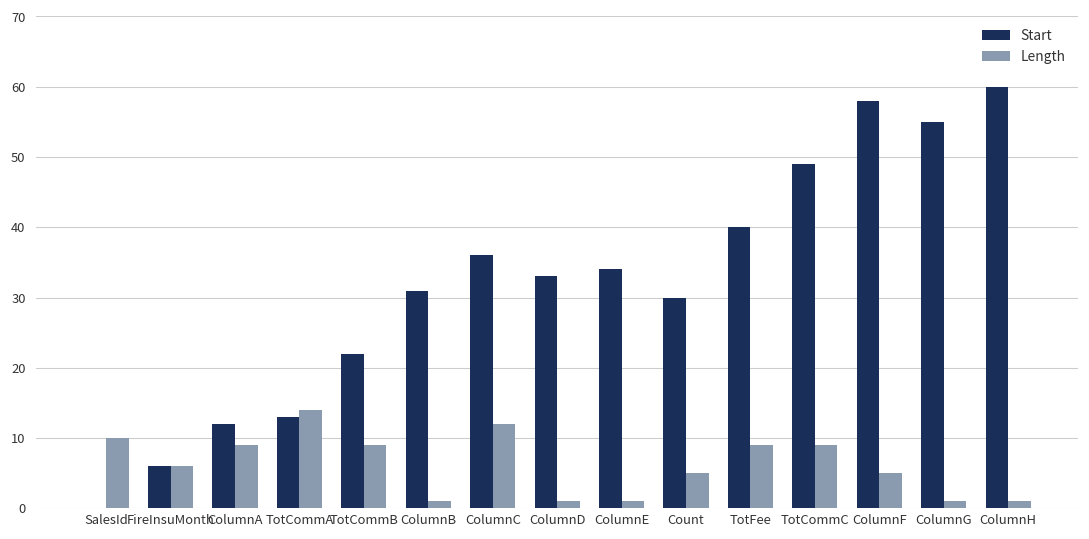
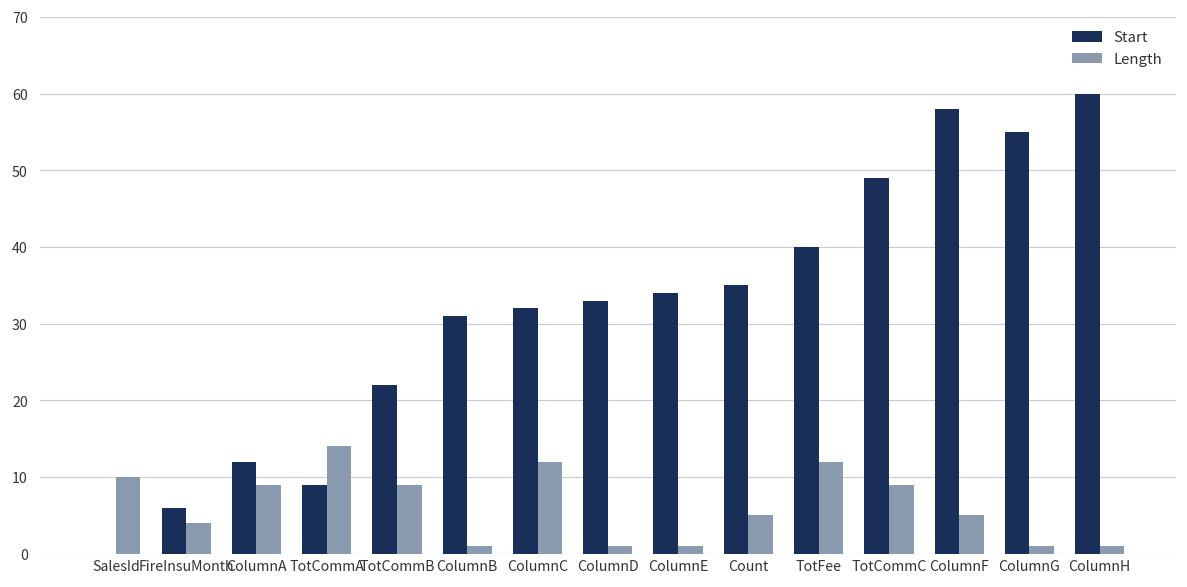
Length, FireInsuMonth: 6 -> 4
Start, TotCommA: 13 -> 9
Start, ColumnC: 36 -> 32
Start, Count: 30 -> 35
Length, TotFee: 9 -> 12
